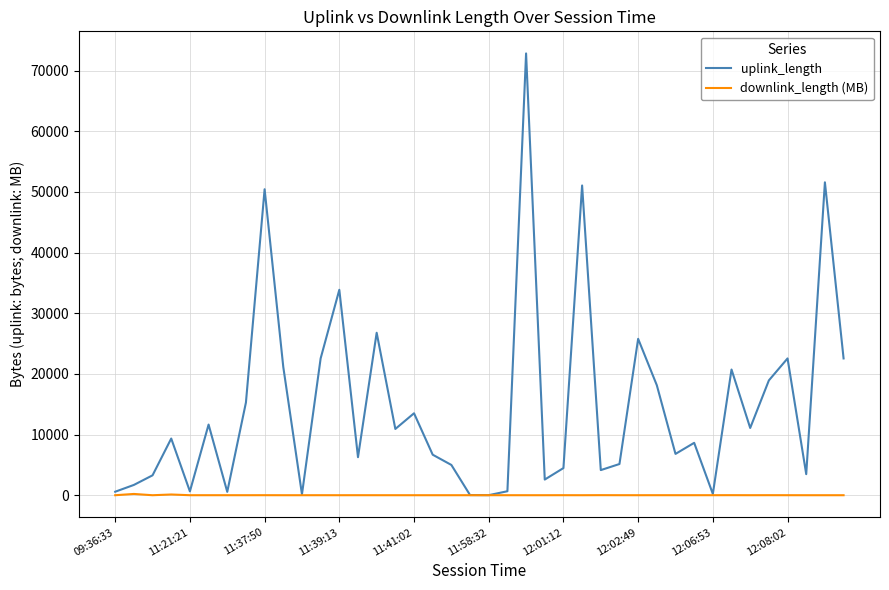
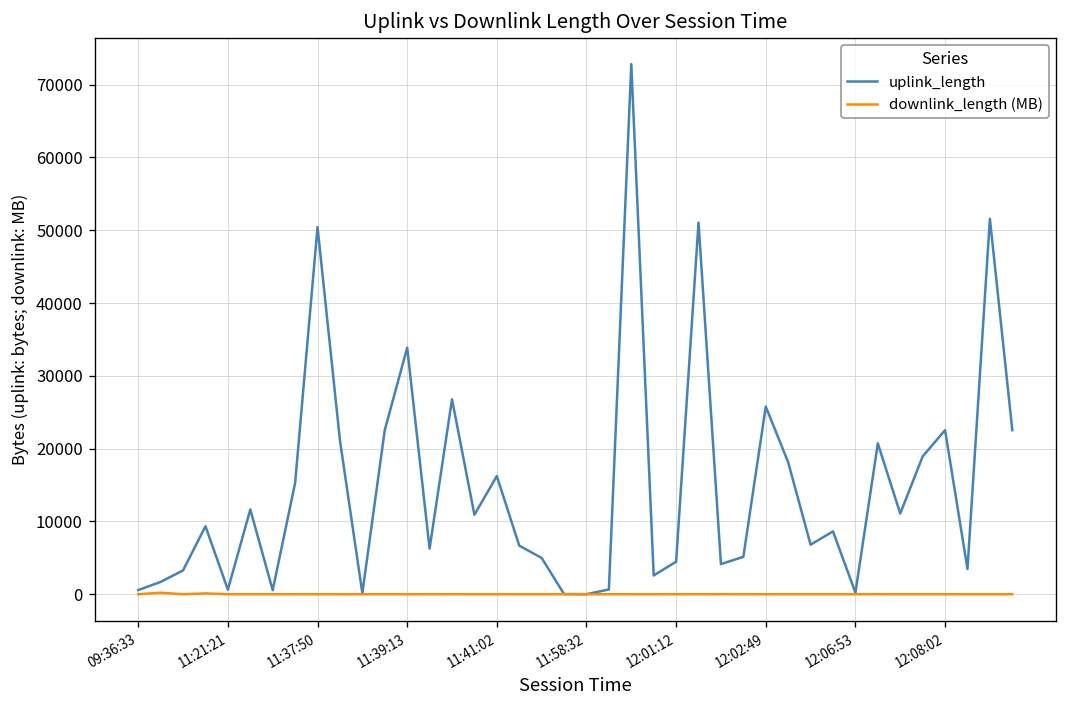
uplink_length, 11:41:02: 14000 -> 16000
